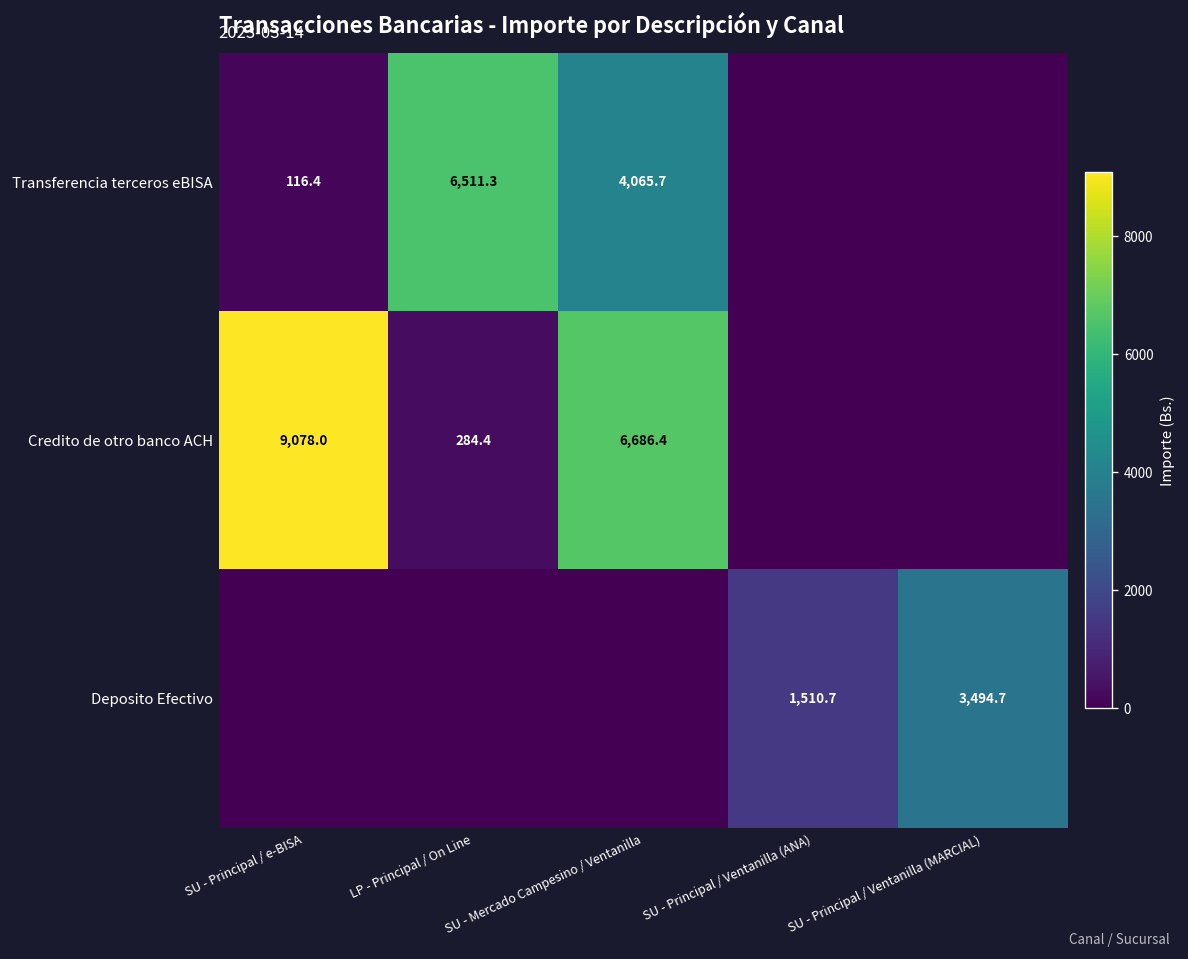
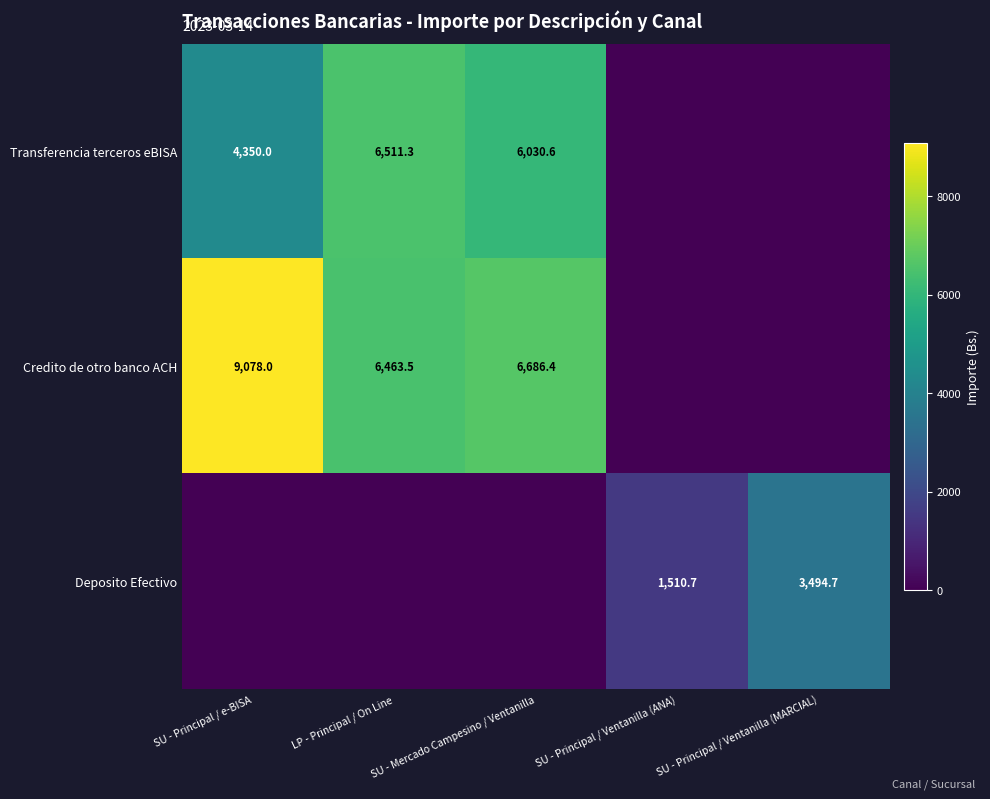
Transferencia terceros eBISA, SU - Principal / e-BISA: 116.4 -> 4,350.0
Transferencia terceros eBISA, SU - Mercado Campesino / Ventanilla: 4,065.7 -> 6,030.6
Credito de otro banco ACH, LP - Principal / On Line: 284.4 -> 6,463.5
